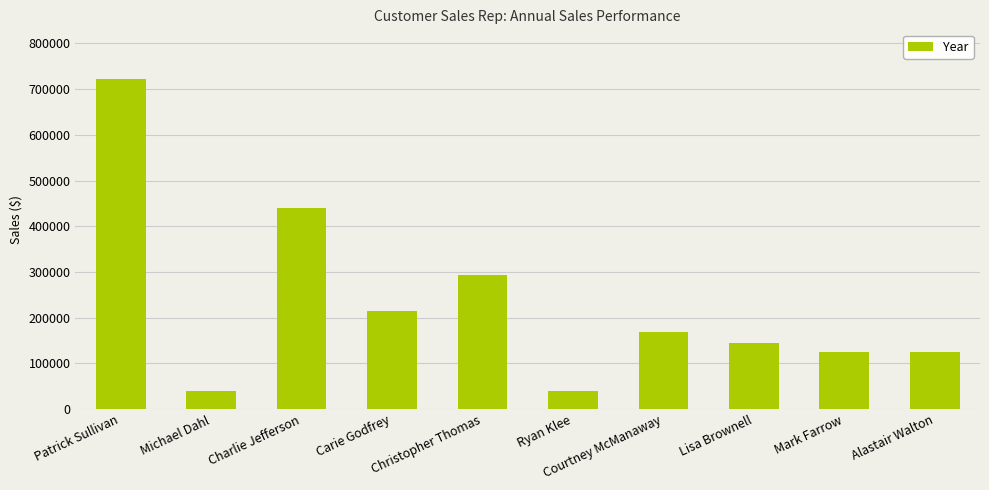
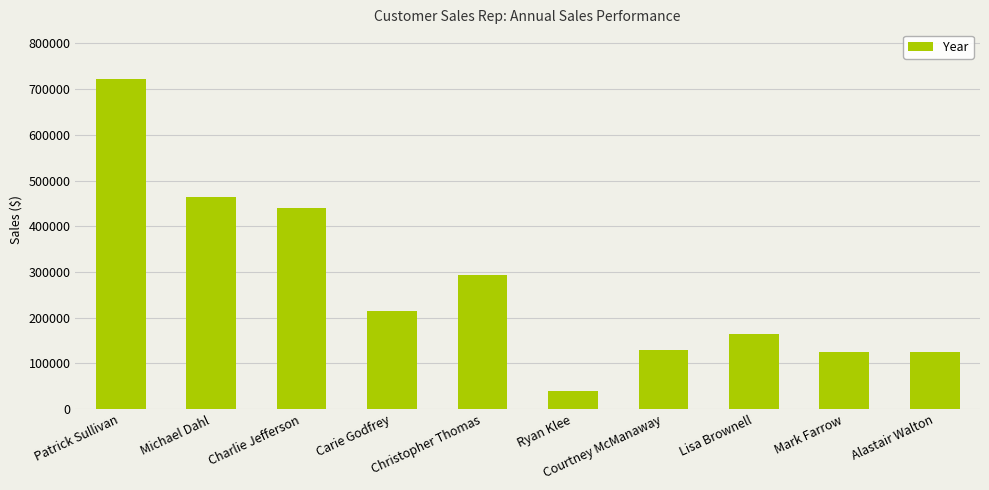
Michael Dahl: 40000 -> 460000
Courtney McManaway: 170000 -> 130000
Lisa Brownell: 150000 -> 160000
